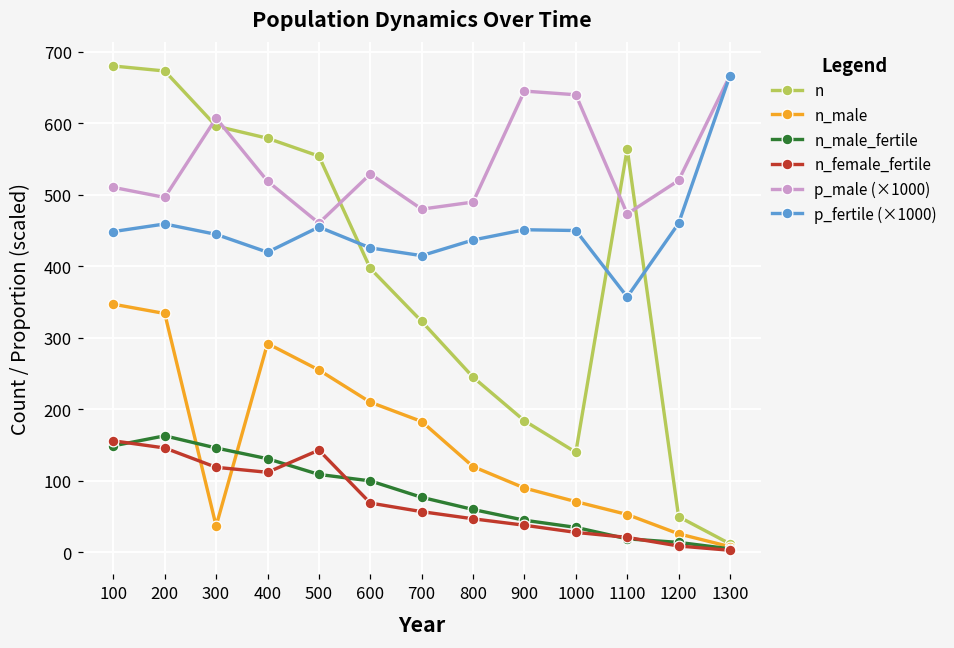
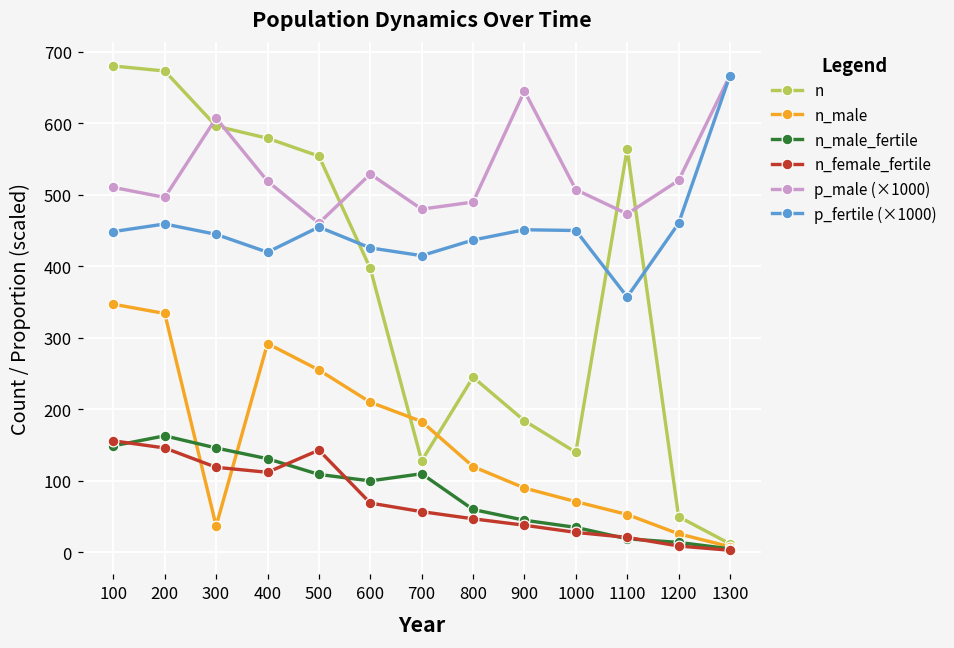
n, 700: 320 -> 130
n_male_fertile, 700: 80 -> 110
p_male (×1000), 1000: 640 -> 510
